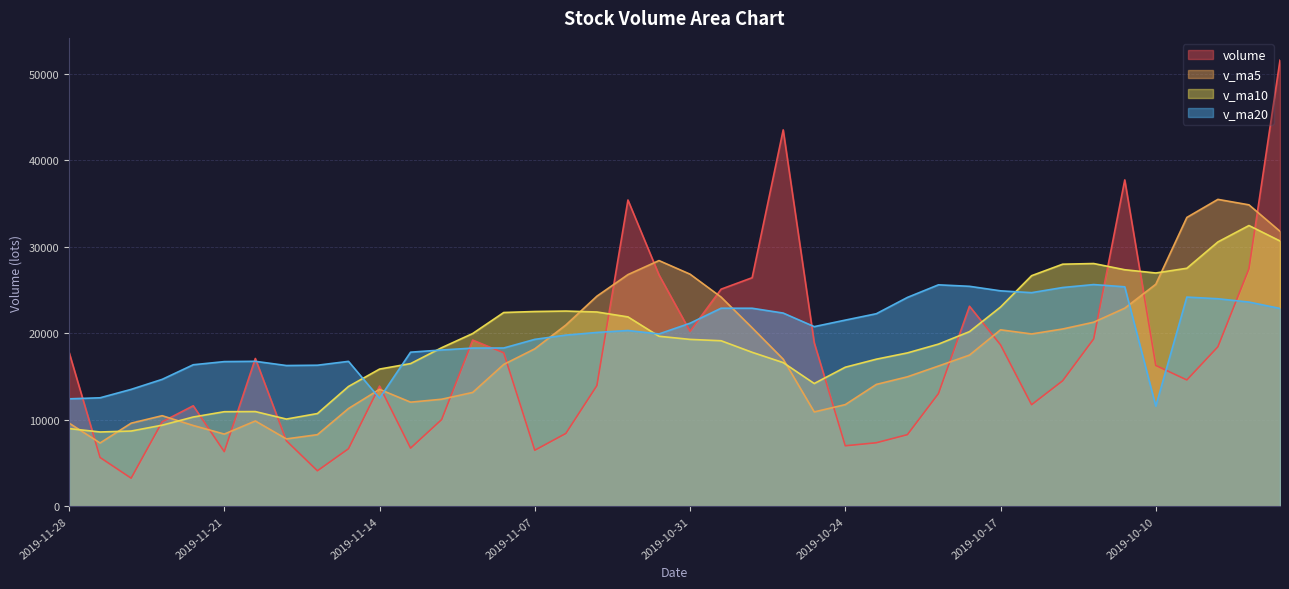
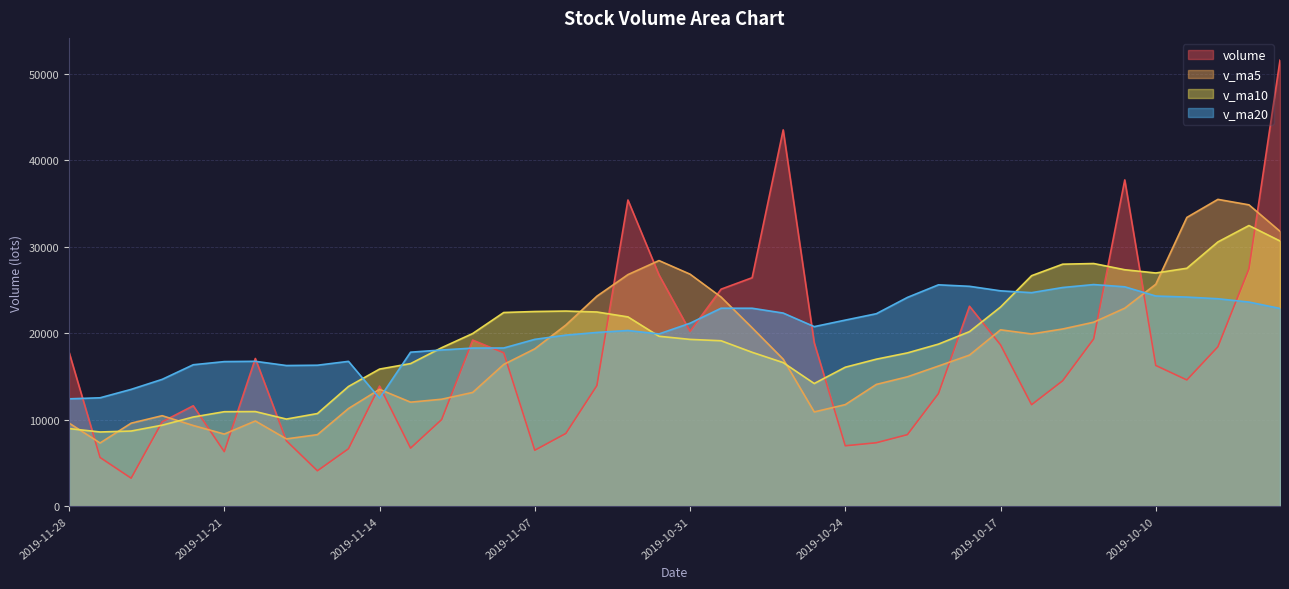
v_ma20, 2019-10-10: 12000 -> 24000
